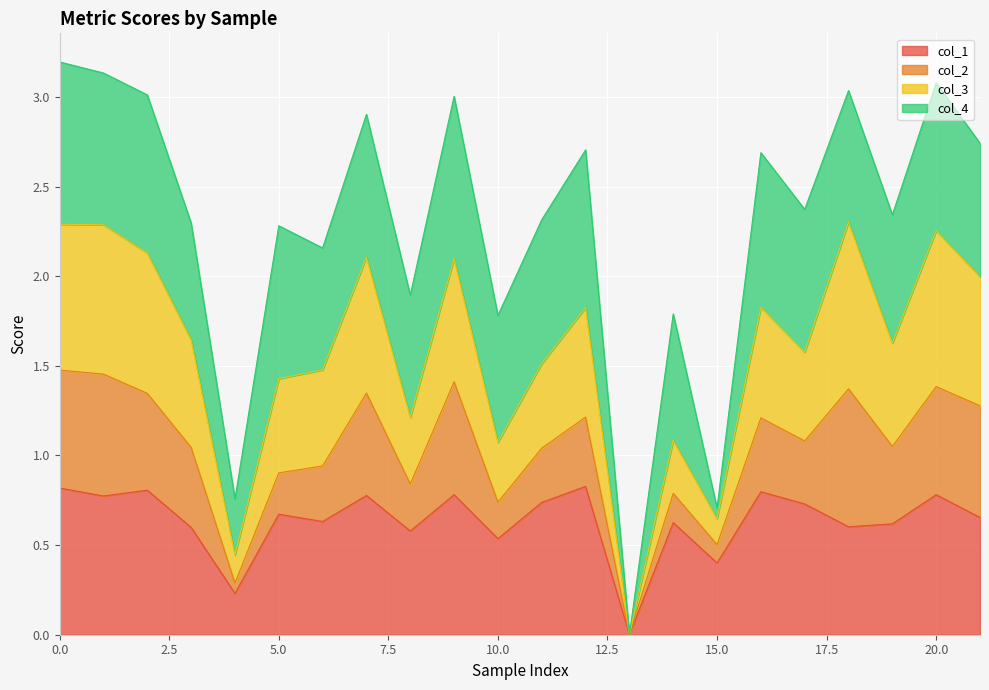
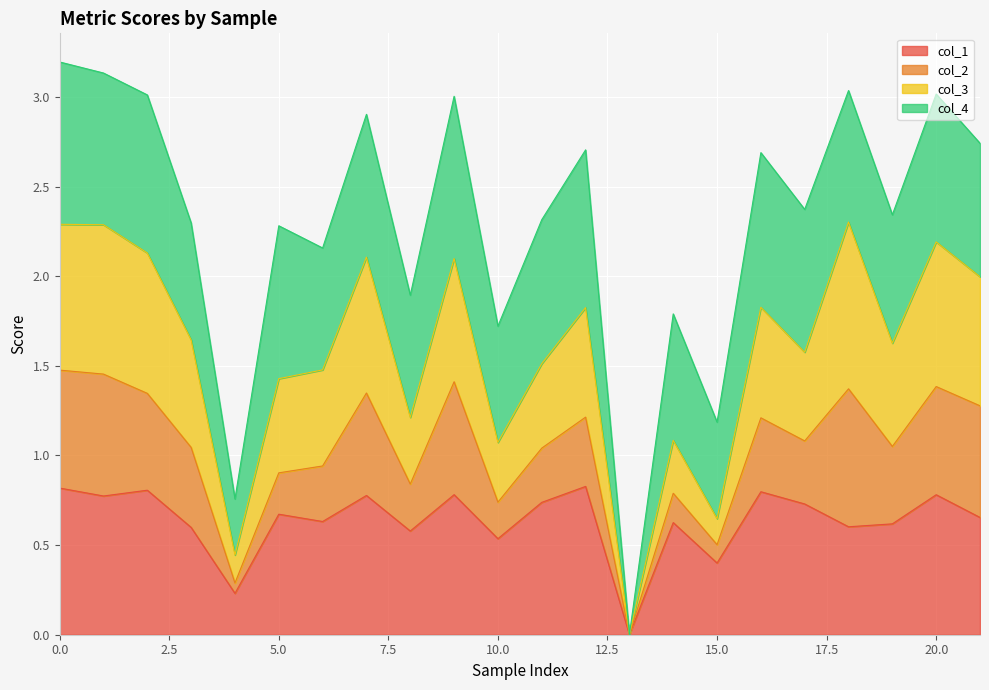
col_4, 10.0: 0.71 -> 0.65
col_4, 15.0: 0.06 -> 0.54
col_3, 20.0: 0.87 -> 0.81
